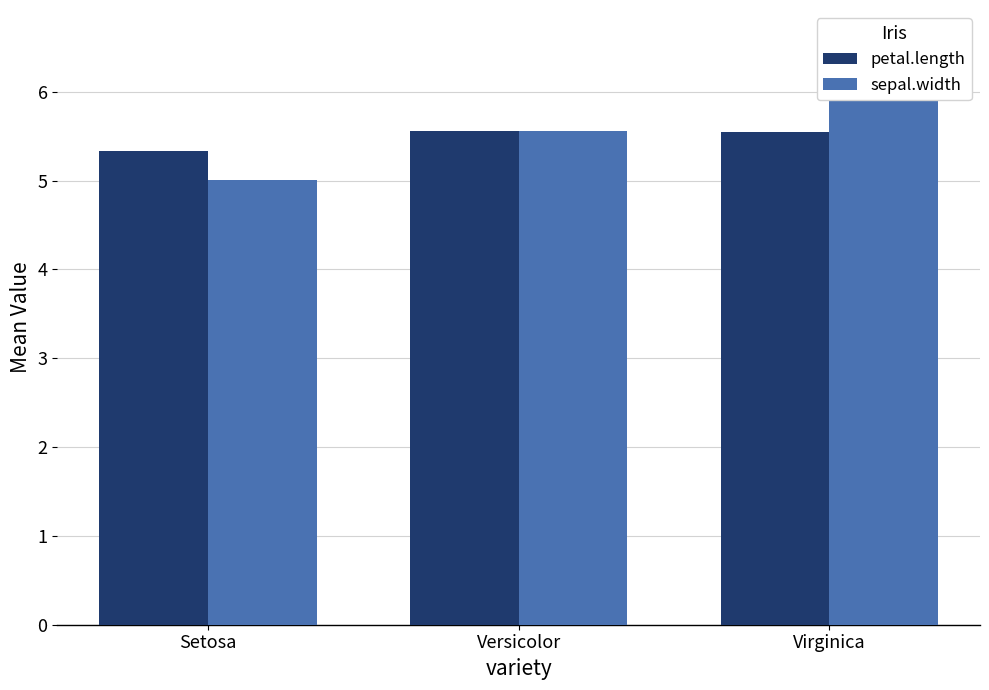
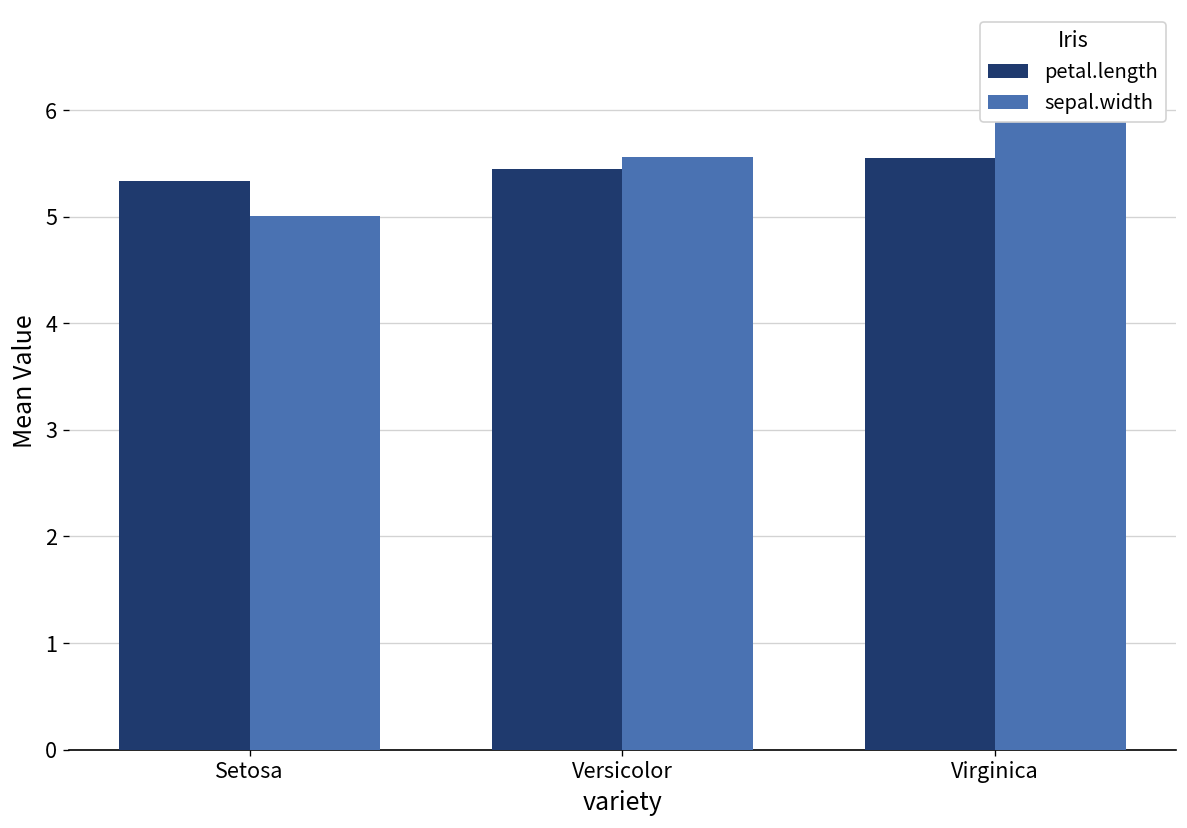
petal.length, Versicolor: 5.6 -> 5.5
